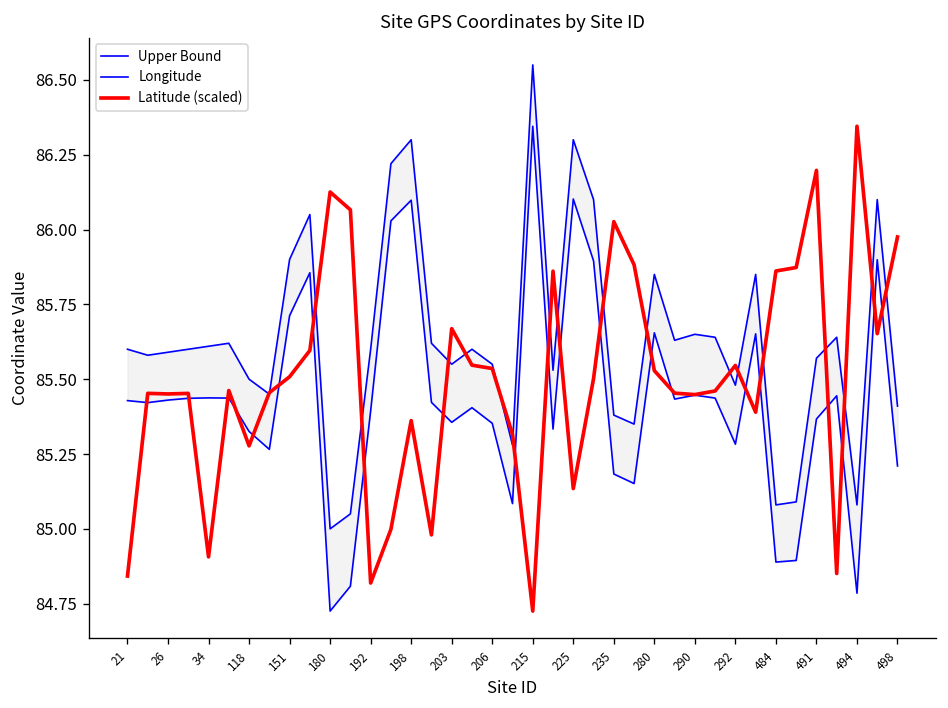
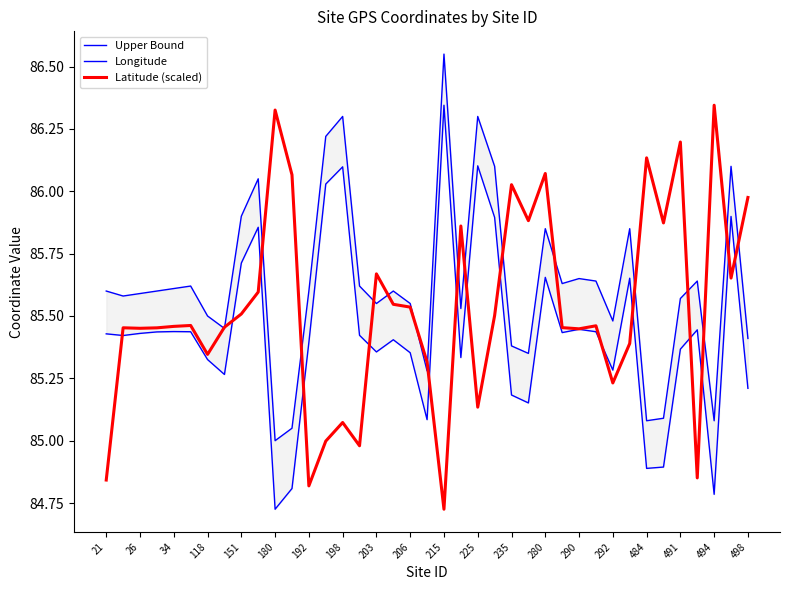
Latitude (scaled), 34: 84.91 -> 85.46
Latitude (scaled), 118: 85.28 -> 85.35
Latitude (scaled), 180: 86.13 -> 86.33
Latitude (scaled), 198: 85.36 -> 85.07
Latitude (scaled), 280: 85.53 -> 86.07
Latitude (scaled), 292: 85.55 -> 85.23
Latitude (scaled), 484: 85.86 -> 86.13
